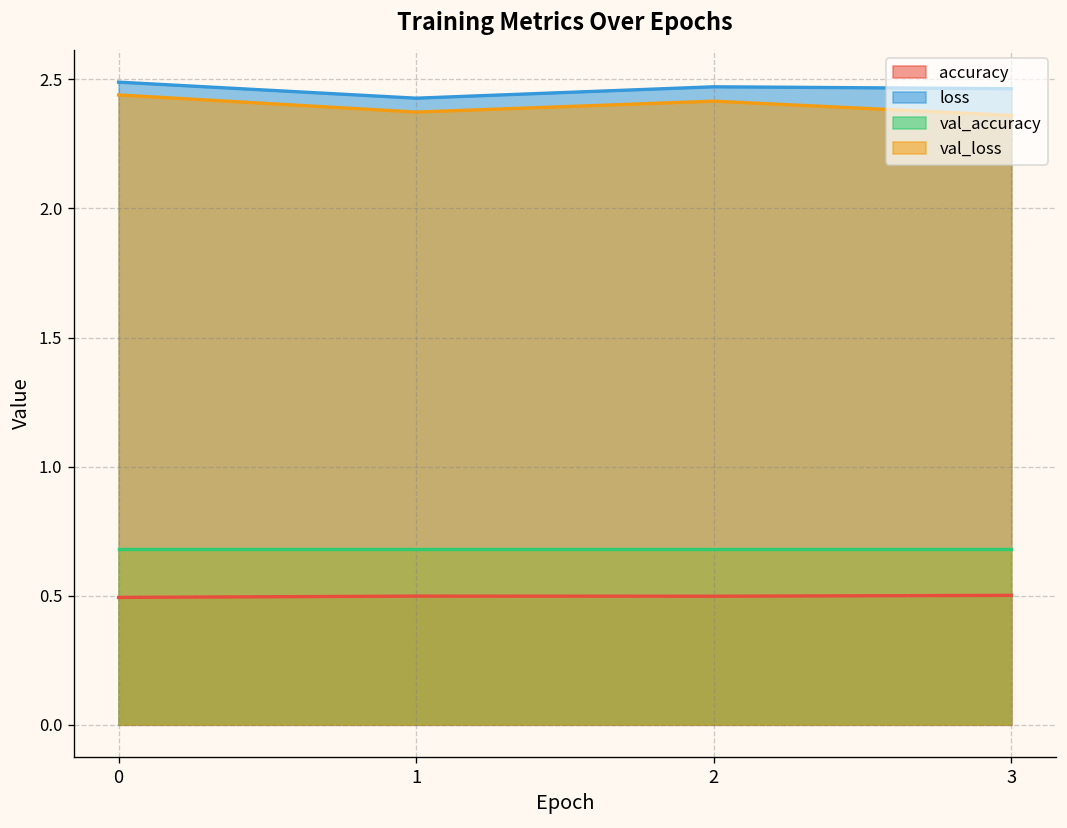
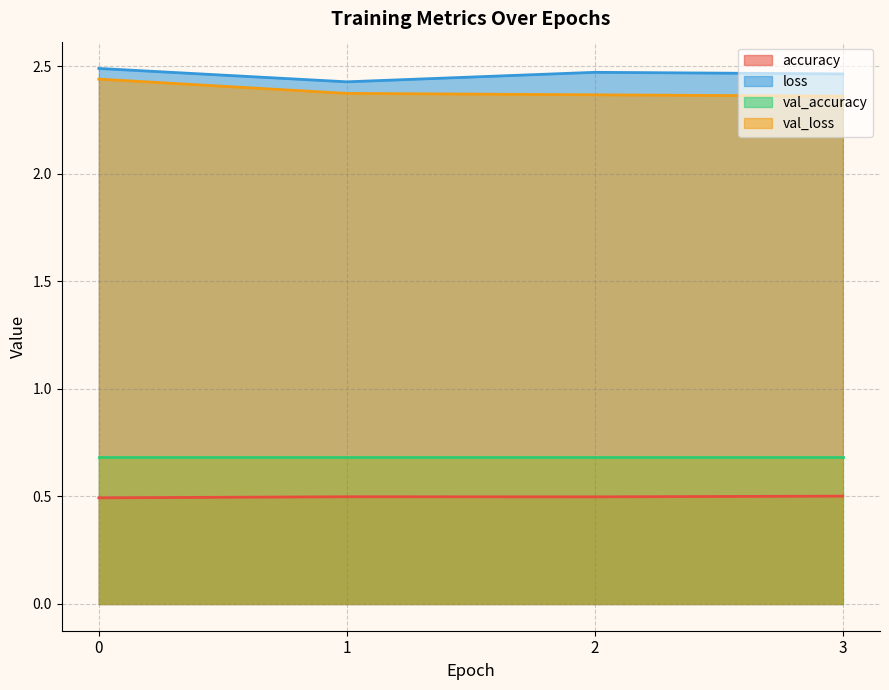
val_loss, 2: 2.42 -> 2.37
